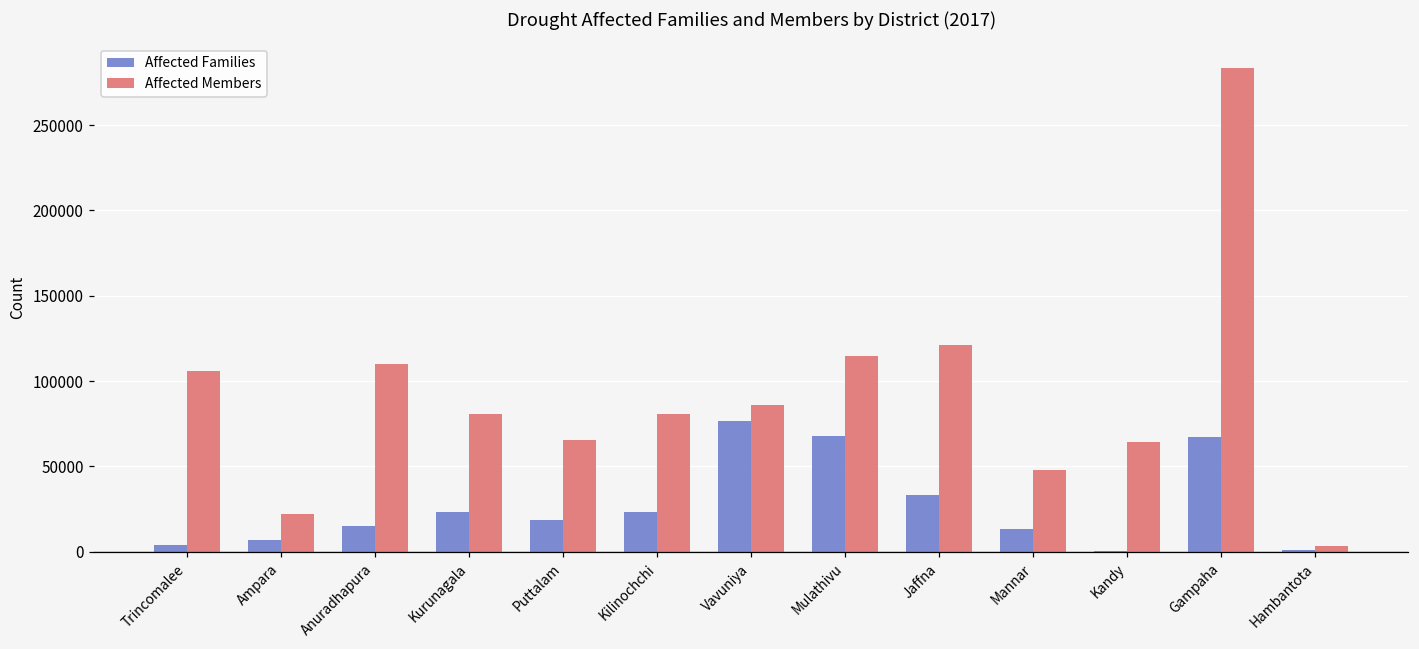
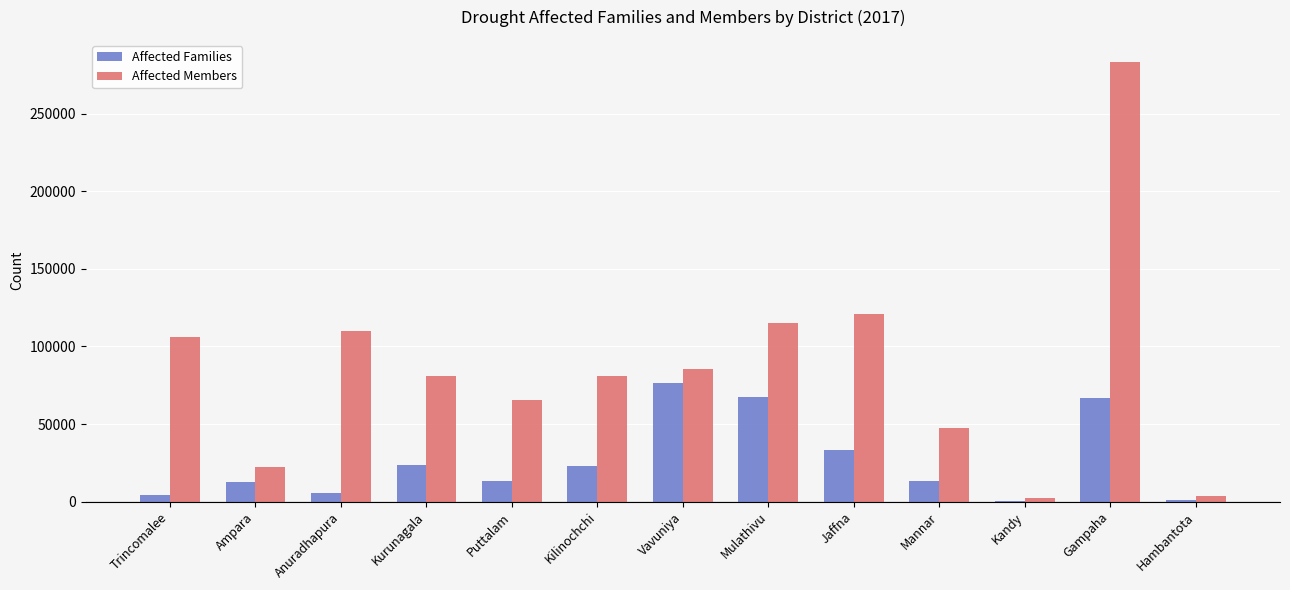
Affected Families, Ampara: 7000 -> 13000
Affected Families, Anuradhapura: 15000 -> 6000
Affected Families, Puttalam: 19000 -> 13000
Affected Members, Kandy: 64000 -> 3000
